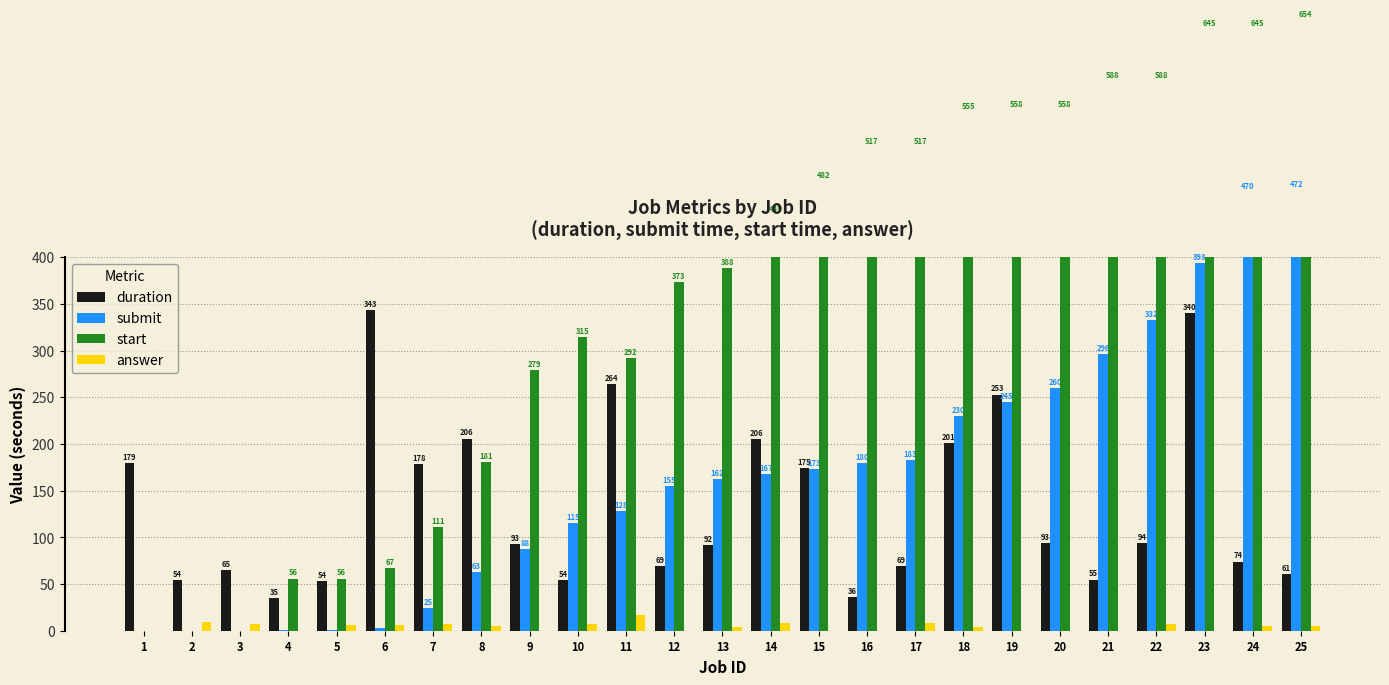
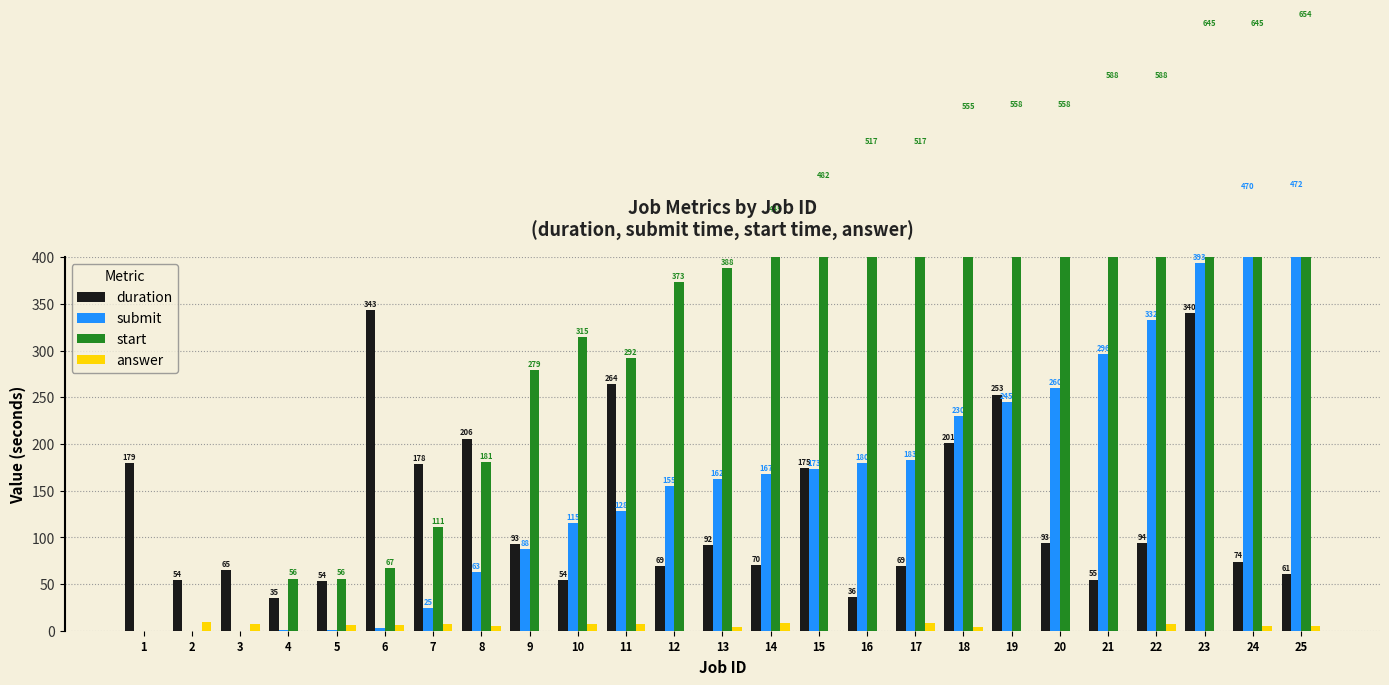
answer, 11: 20 -> 10
duration, 14: 206 -> 70
